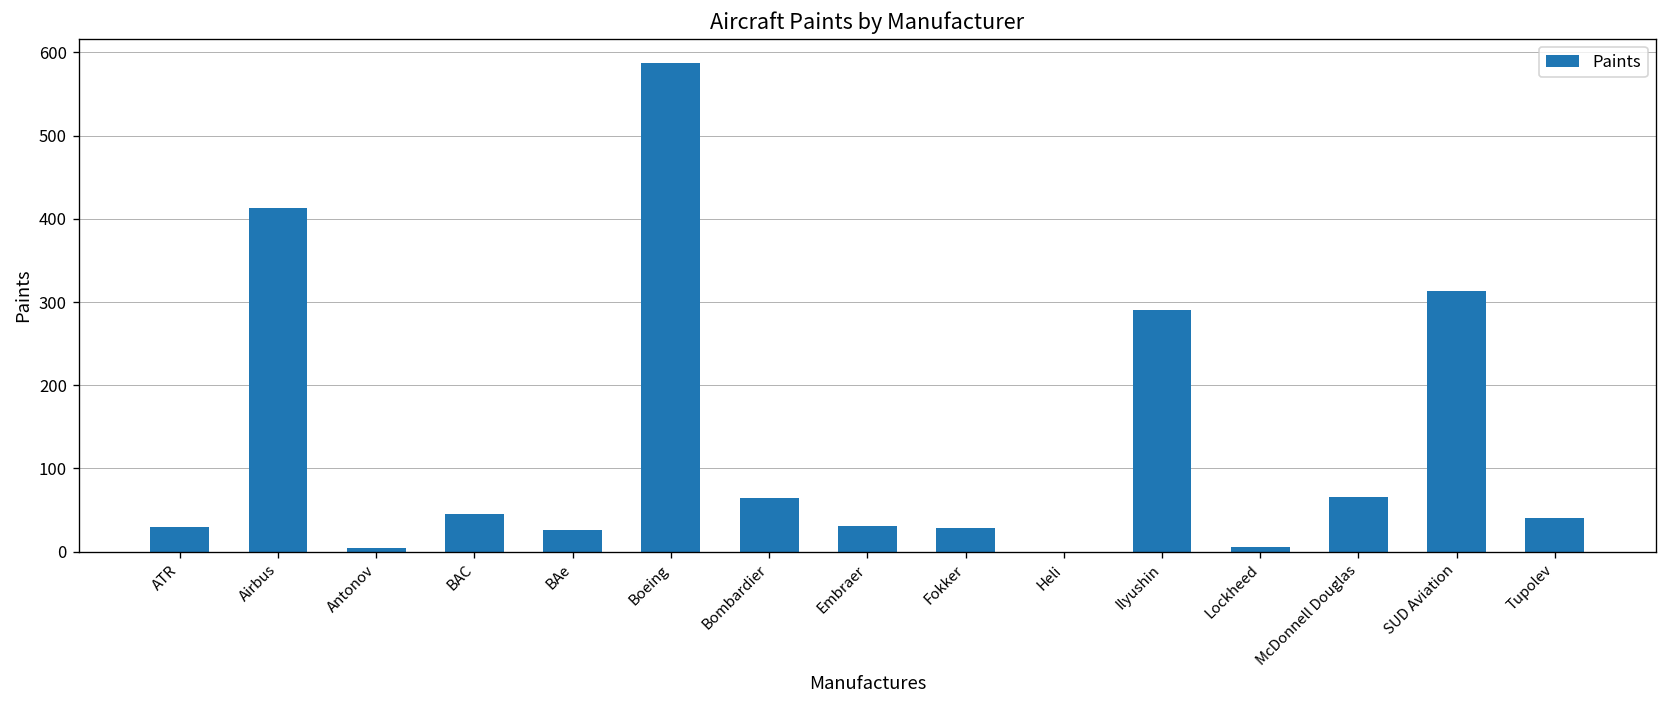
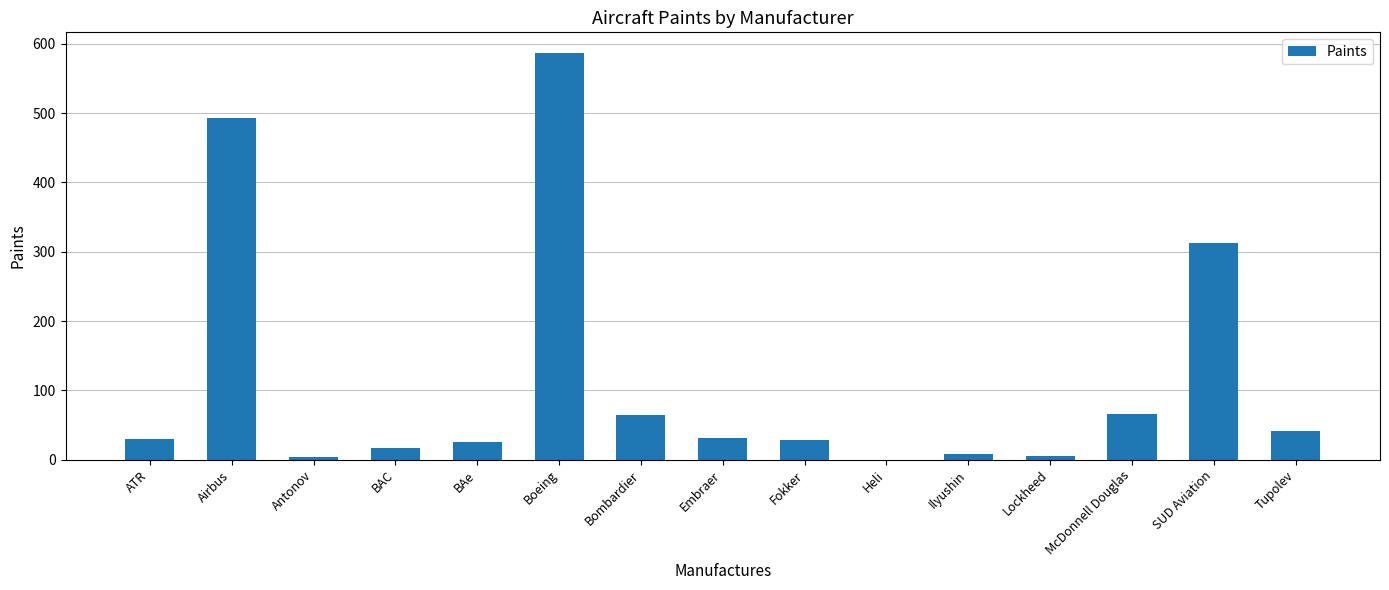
Airbus: 410 -> 490
BAC: 50 -> 20
Ilyushin: 290 -> 10
